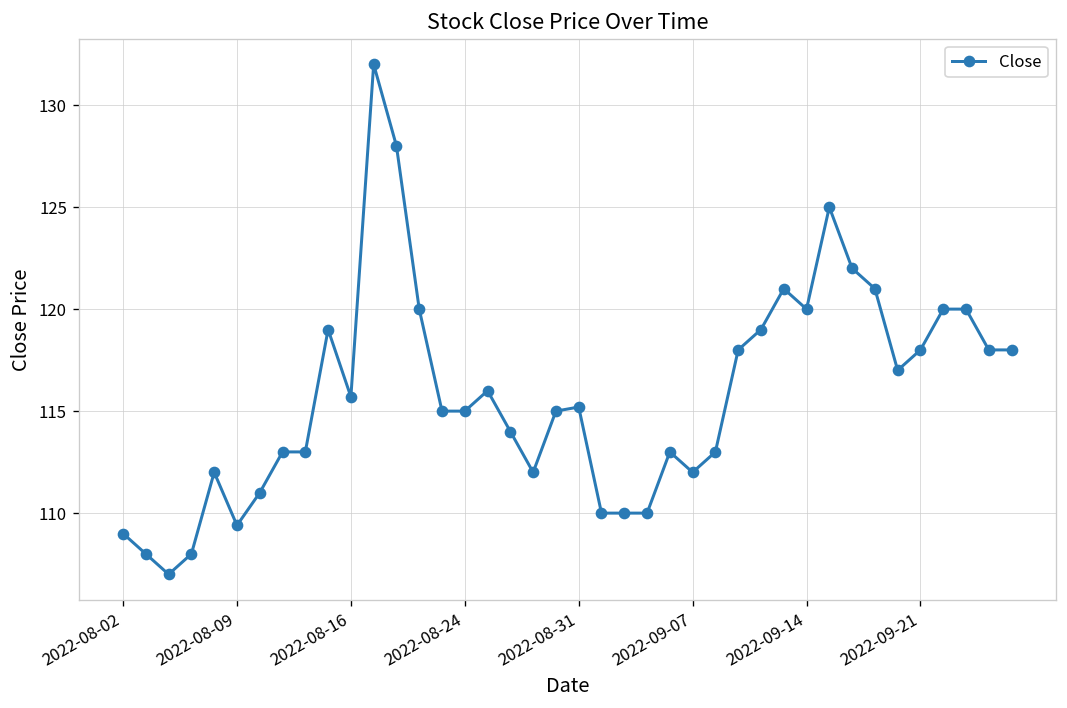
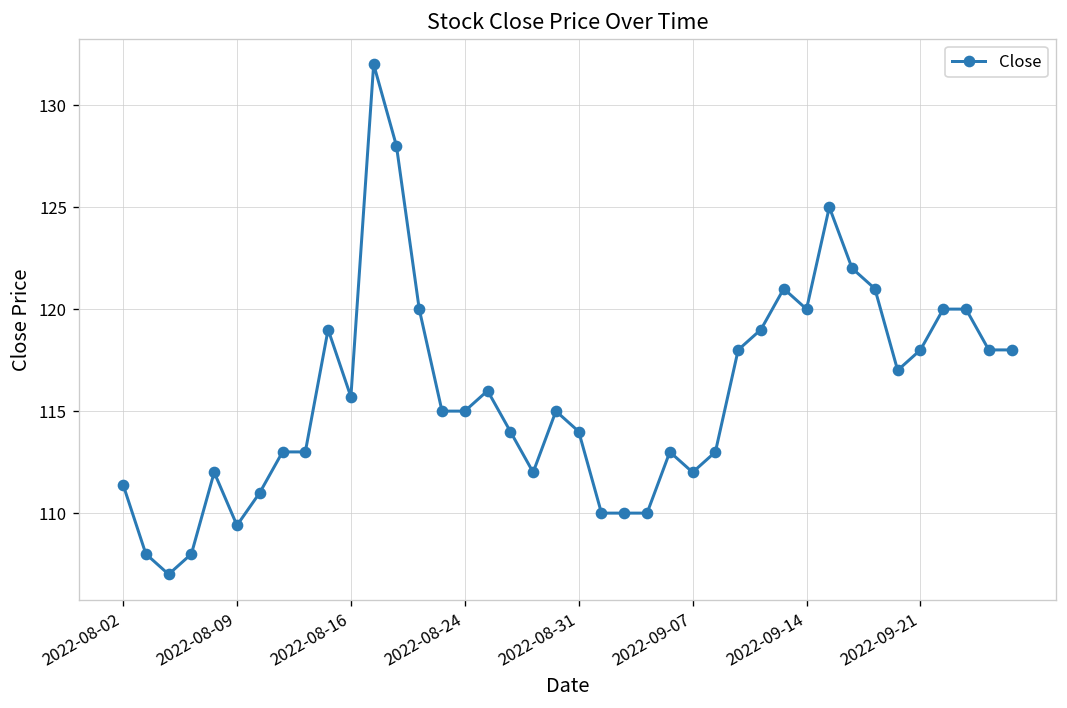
2022-08-02: 109.0 -> 111.4
2022-08-31: 115.2 -> 114.0
